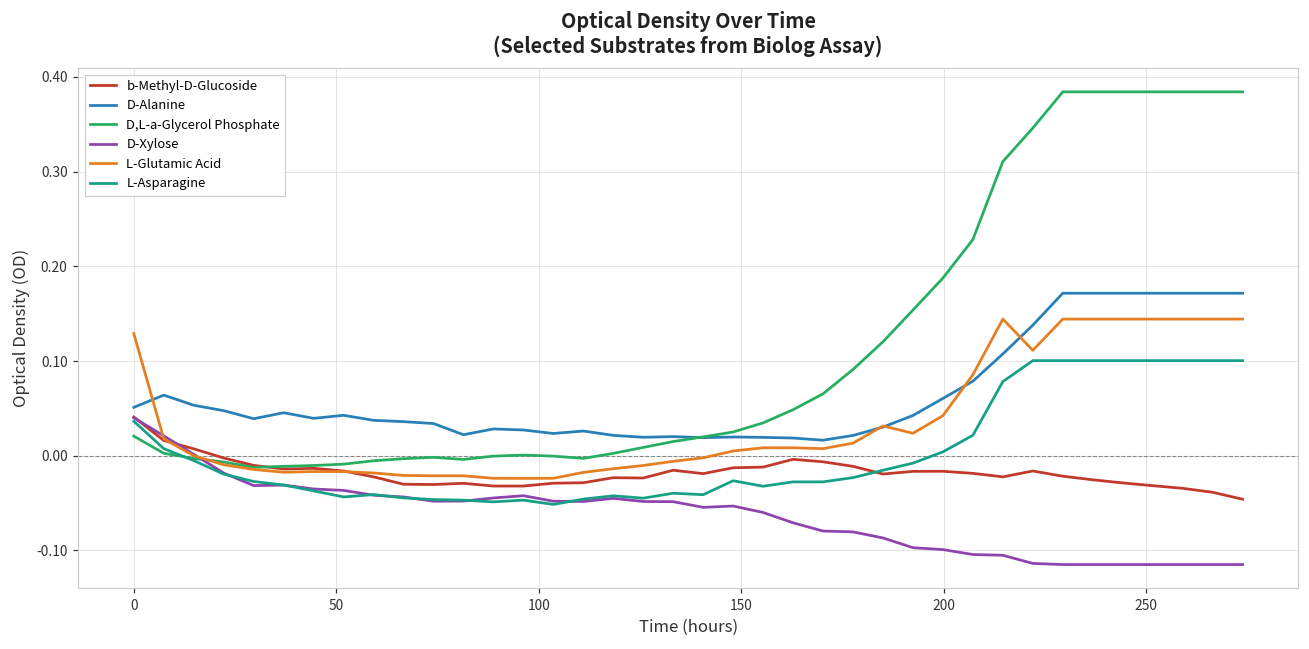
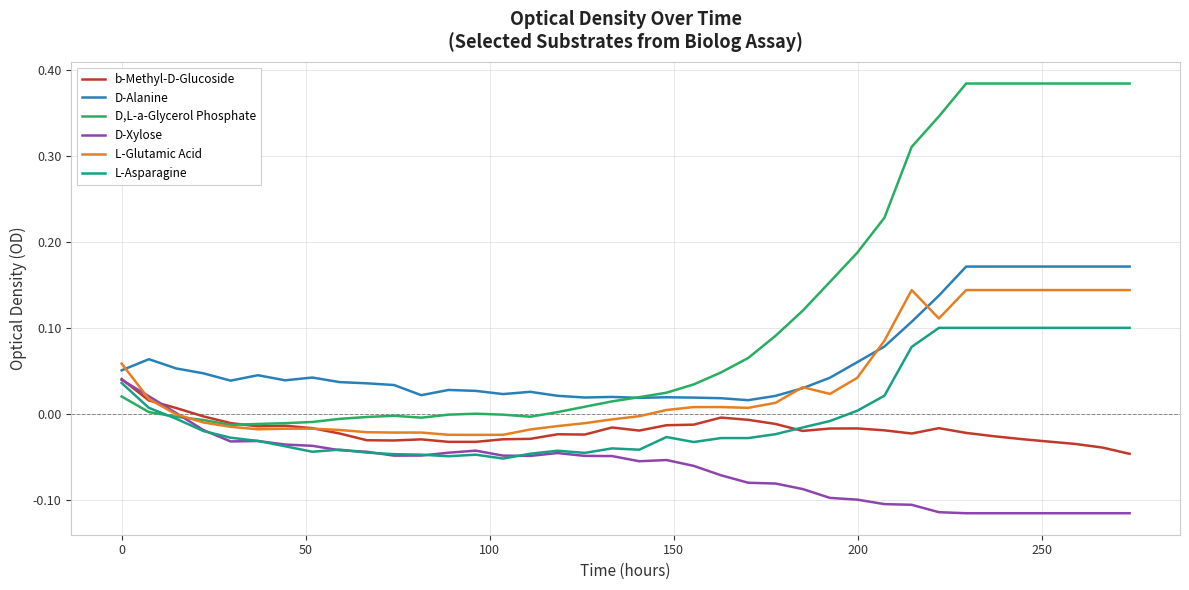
L-Glutamic Acid, 0: 0.13 -> 0.06
